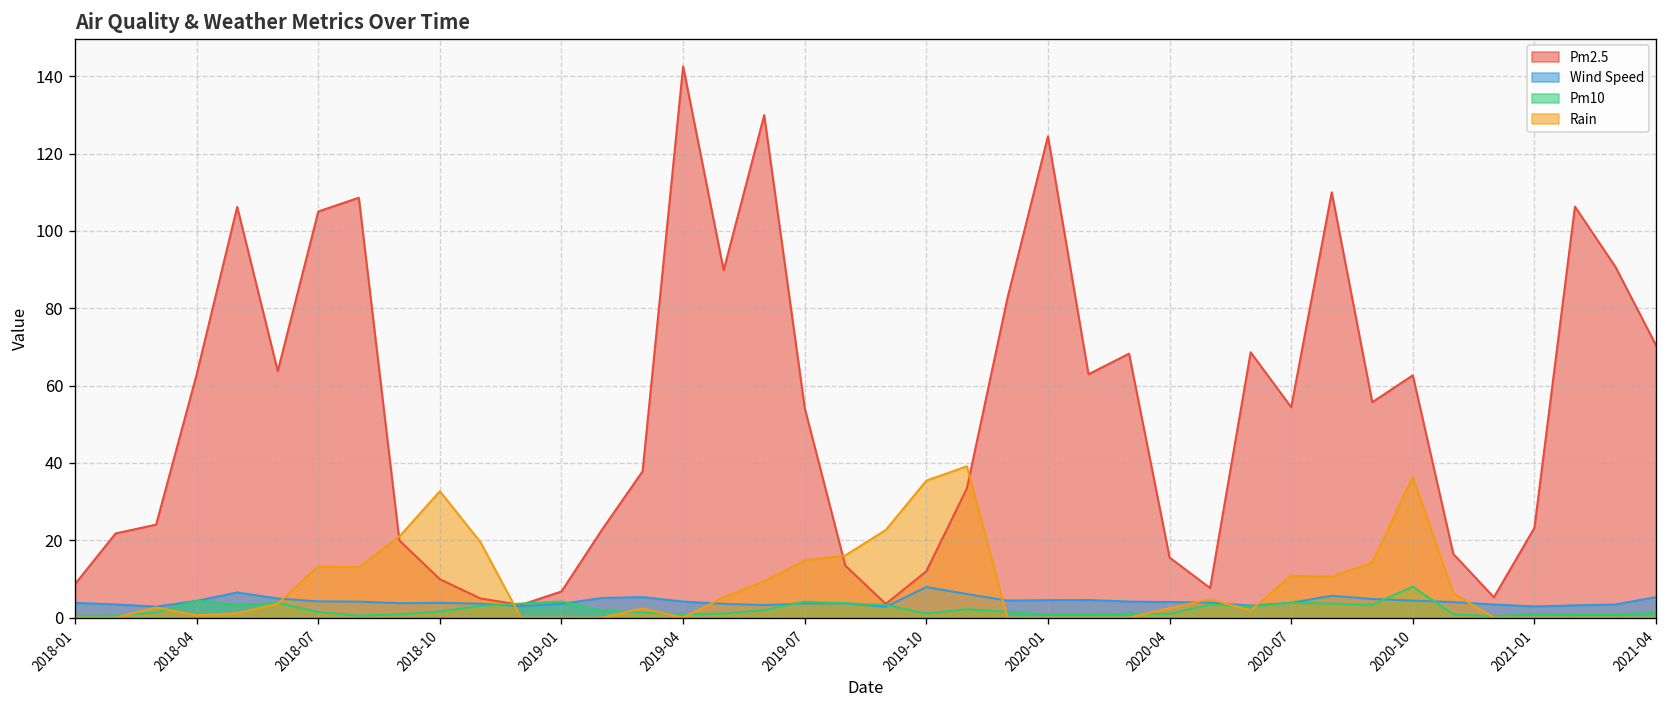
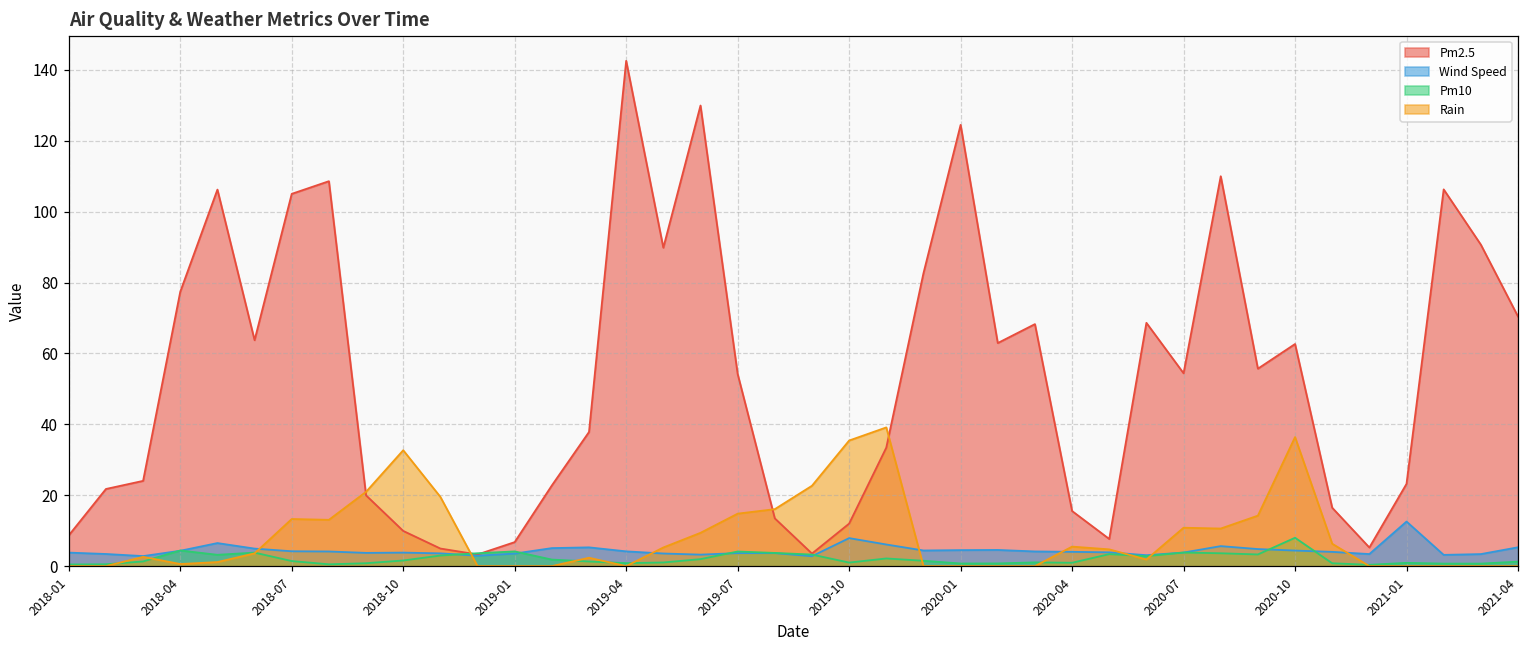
Pm2.5, 2018-04: 63 -> 77
Rain, 2020-04: 2 -> 6
Wind Speed, 2021-01: 3 -> 13
